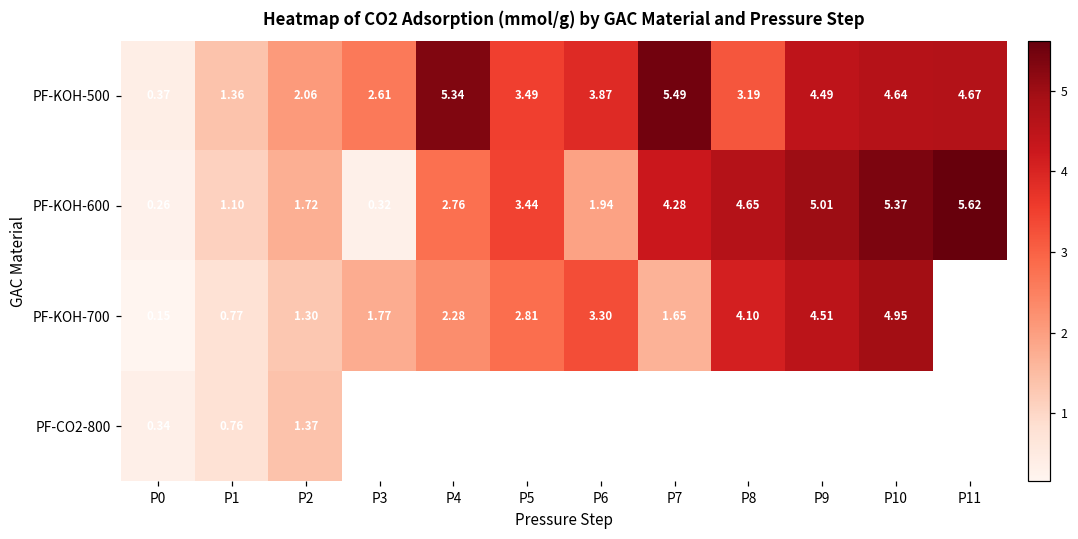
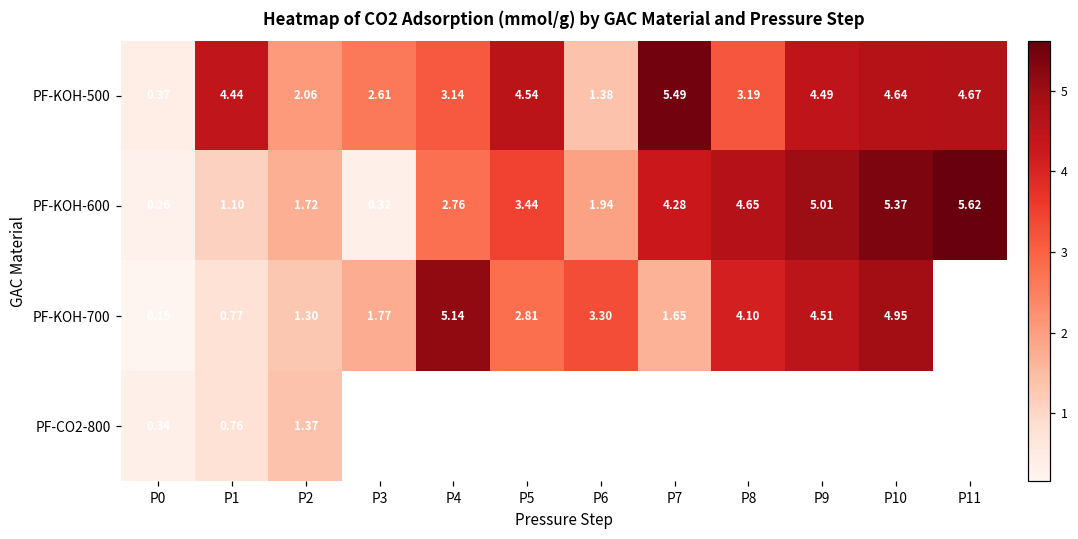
PF-KOH-500, P1: 1.36 -> 4.44
PF-KOH-500, P4: 5.34 -> 3.14
PF-KOH-500, P5: 3.49 -> 4.54
PF-KOH-500, P6: 3.87 -> 1.38
PF-KOH-700, P4: 2.28 -> 5.14
